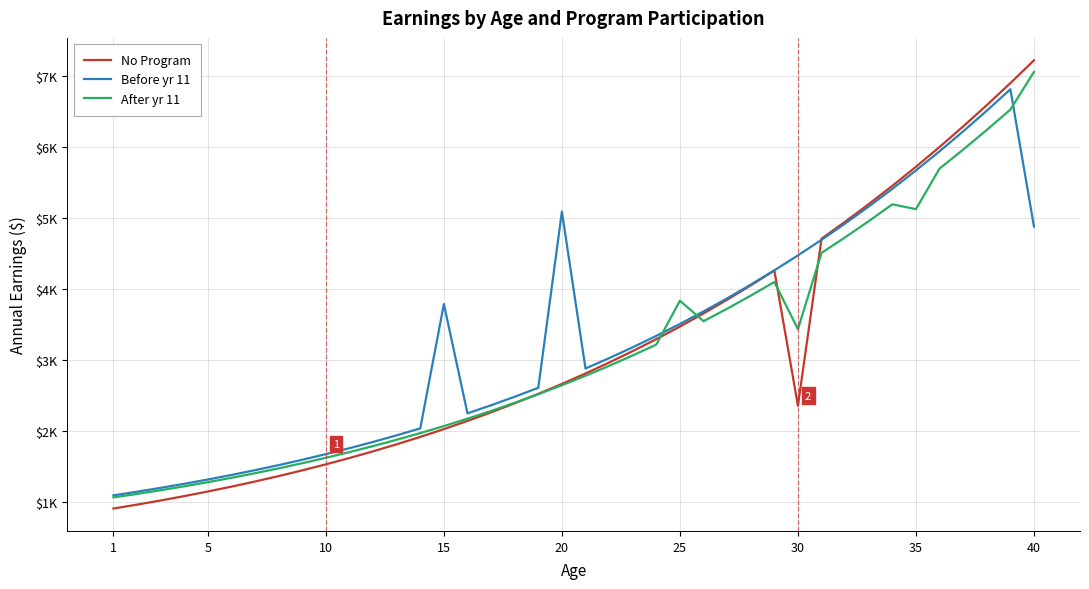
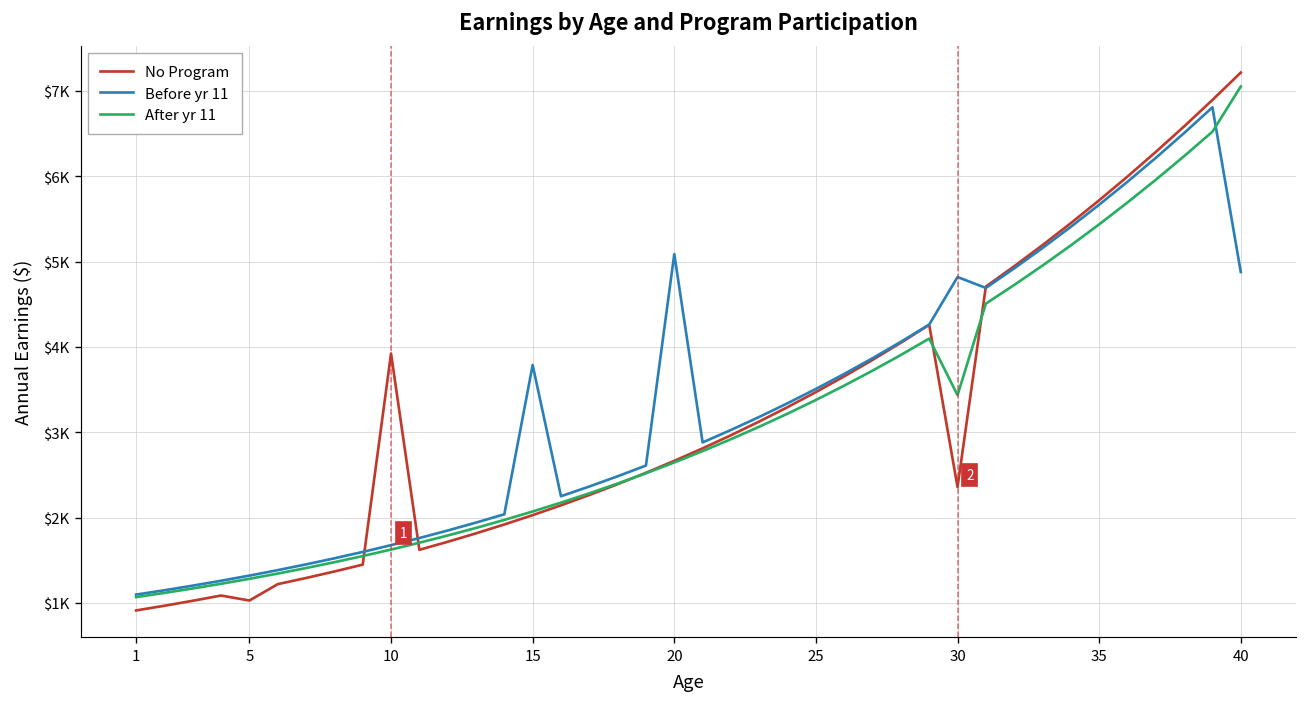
No Program, 5: $1200 -> $1000
No Program, 10: $1500 -> $3900
After yr 11, 25: $3800 -> $3400
Before yr 11, 30: $4500 -> $4800
After yr 11, 35: $5100 -> $5400
